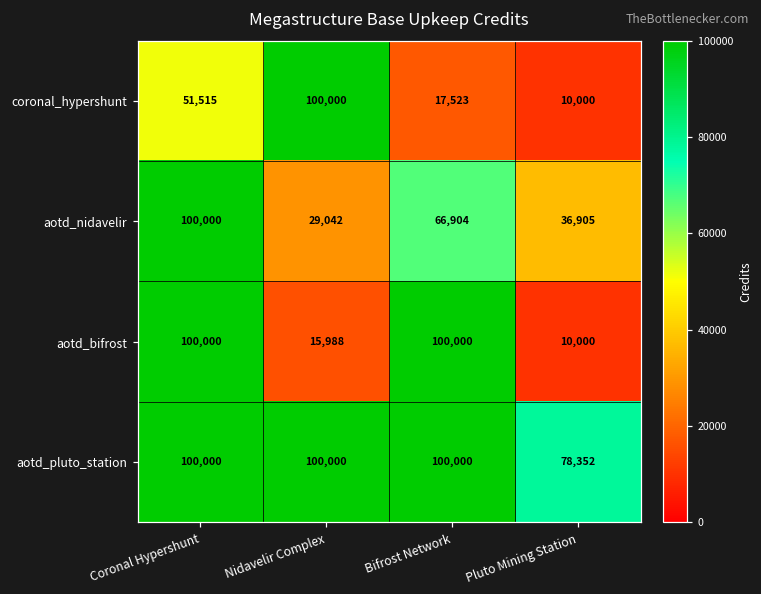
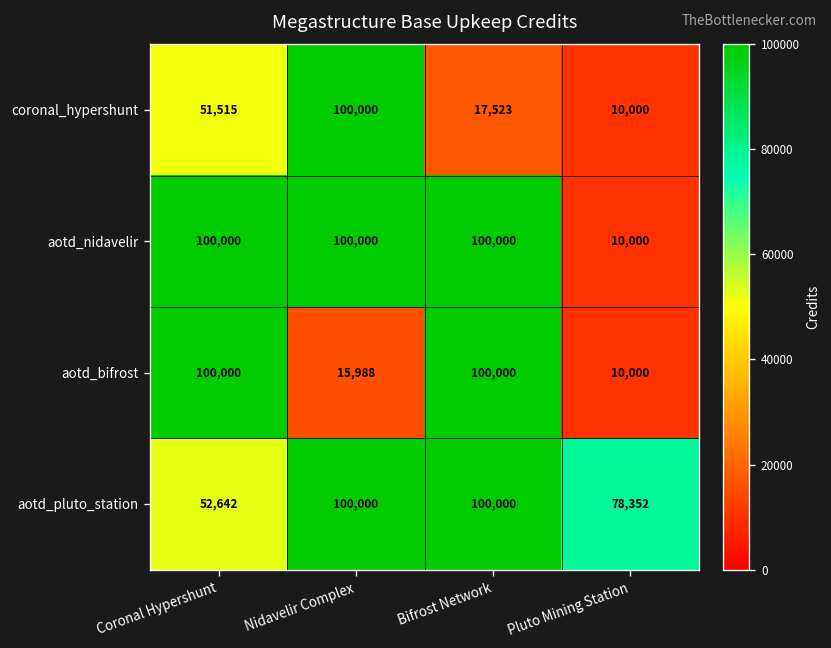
aotd_nidavelir, Nidavelir Complex: 29,042 -> 100,000
aotd_nidavelir, Bifrost Network: 66,904 -> 100,000
aotd_nidavelir, Pluto Mining Station: 36,905 -> 10,000
aotd_pluto_station, Coronal Hypershunt: 100,000 -> 52,642
